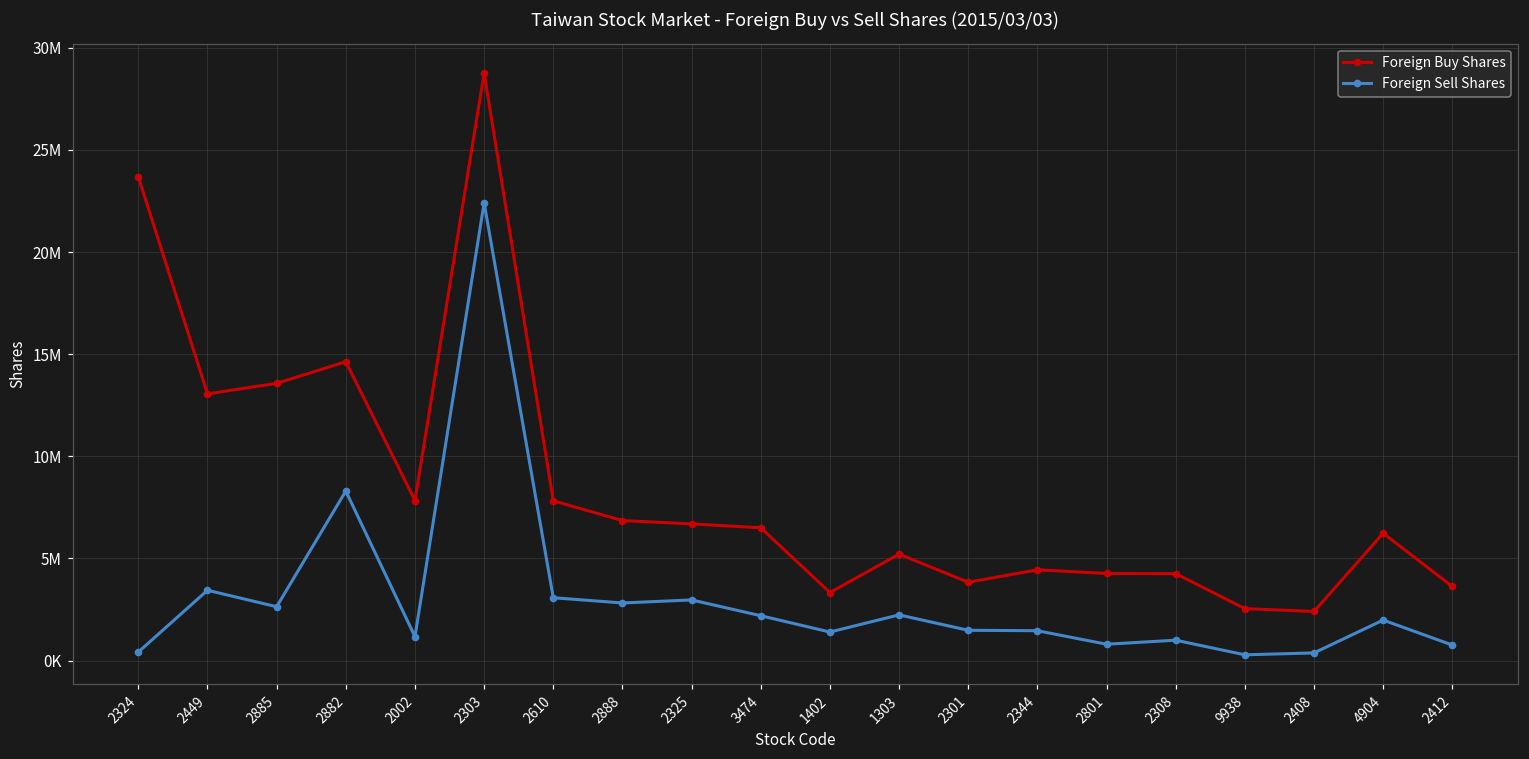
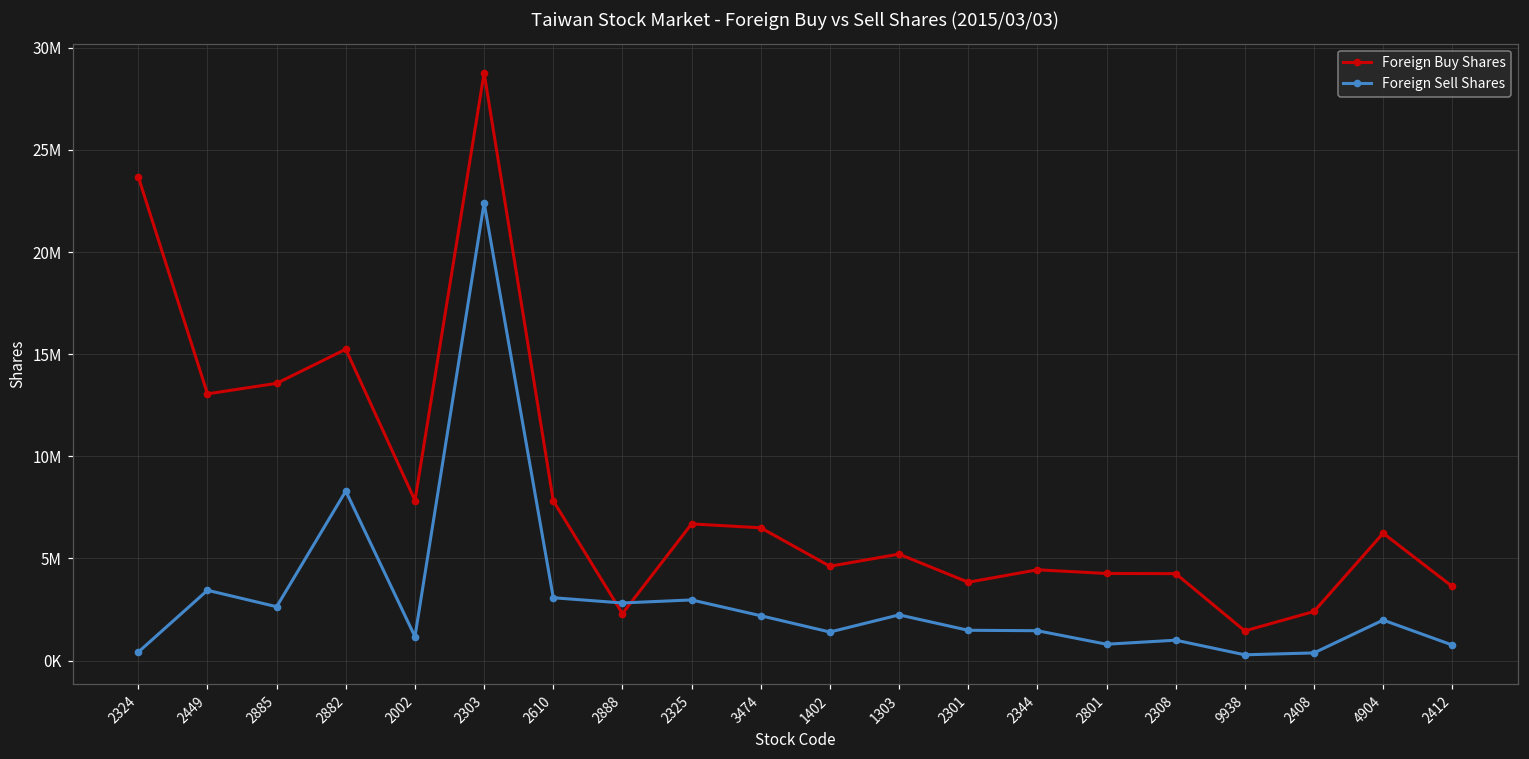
Foreign Buy Shares, 2882: 14600000 -> 15200000
Foreign Buy Shares, 2888: 6900000 -> 2300000
Foreign Buy Shares, 1402: 3300000 -> 4600000
Foreign Buy Shares, 9938: 2500000 -> 1500000
